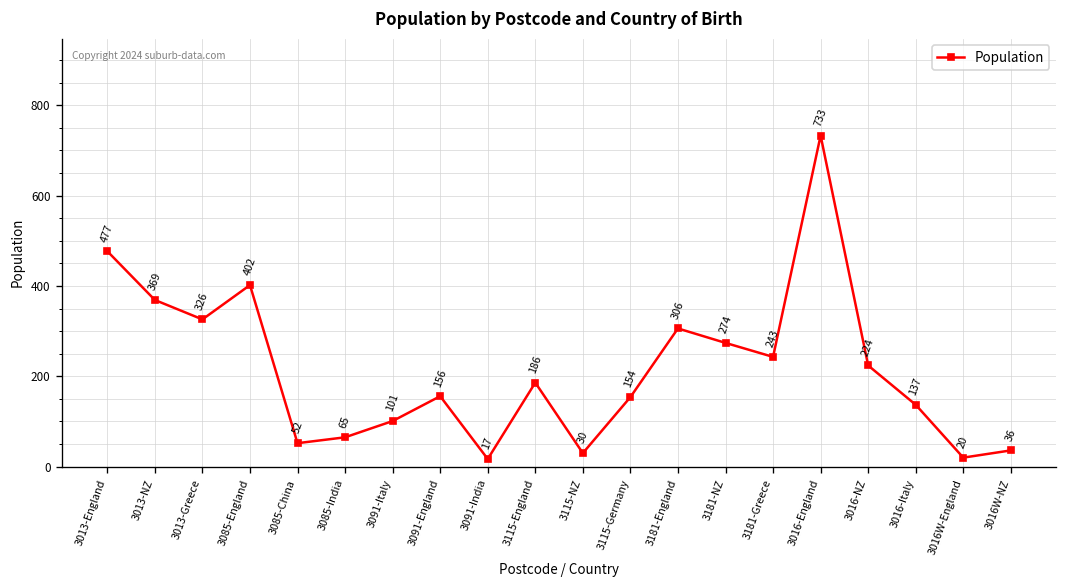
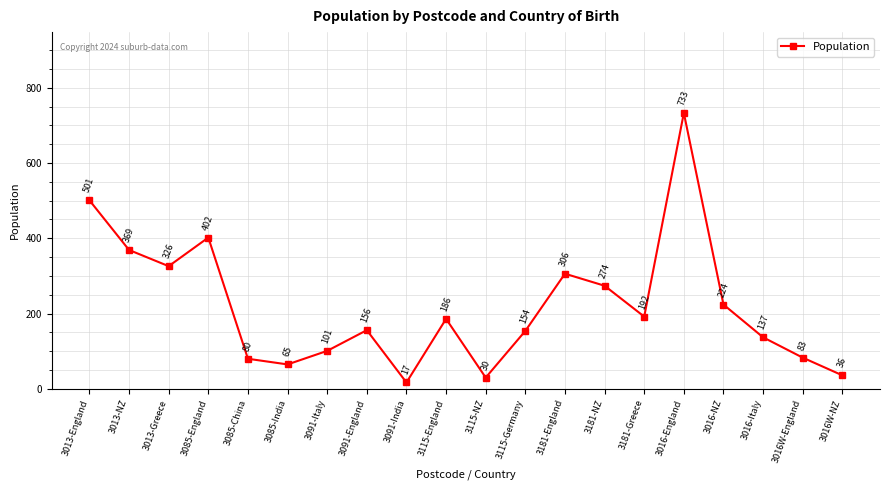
3013-England: 477 -> 501
3085-China: 52 -> 80
3181-Greece: 243 -> 192
3016W-England: 20 -> 83
